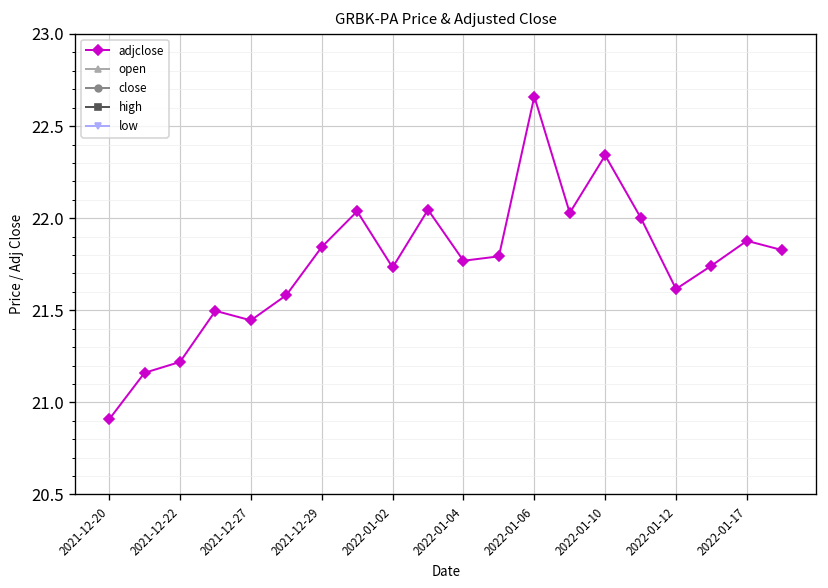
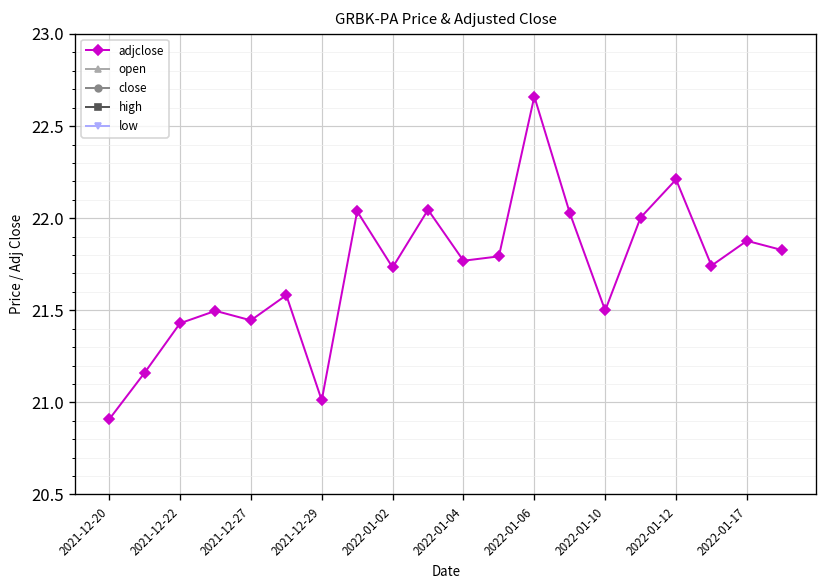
adjclose, 2021-12-22: 21.22 -> 21.43
adjclose, 2021-12-29: 21.84 -> 21.01
adjclose, 2022-01-10: 22.34 -> 21.50
adjclose, 2022-01-12: 21.62 -> 22.21
